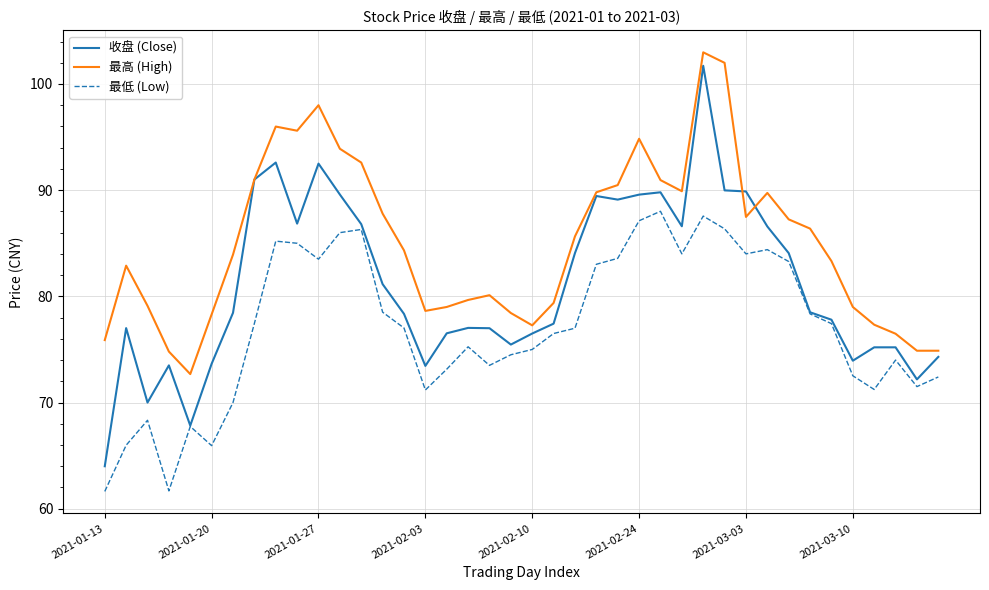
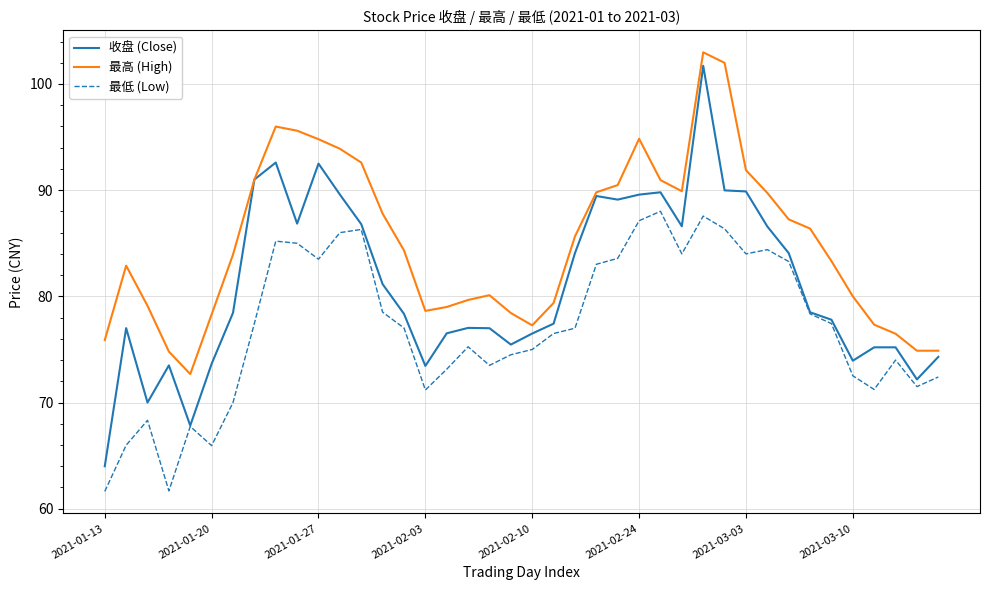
最高 (High), 2021-01-27: 98.0 -> 94.8
最高 (High), 2021-03-03: 87.5 -> 91.9
最高 (High), 2021-03-10: 79 -> 80
